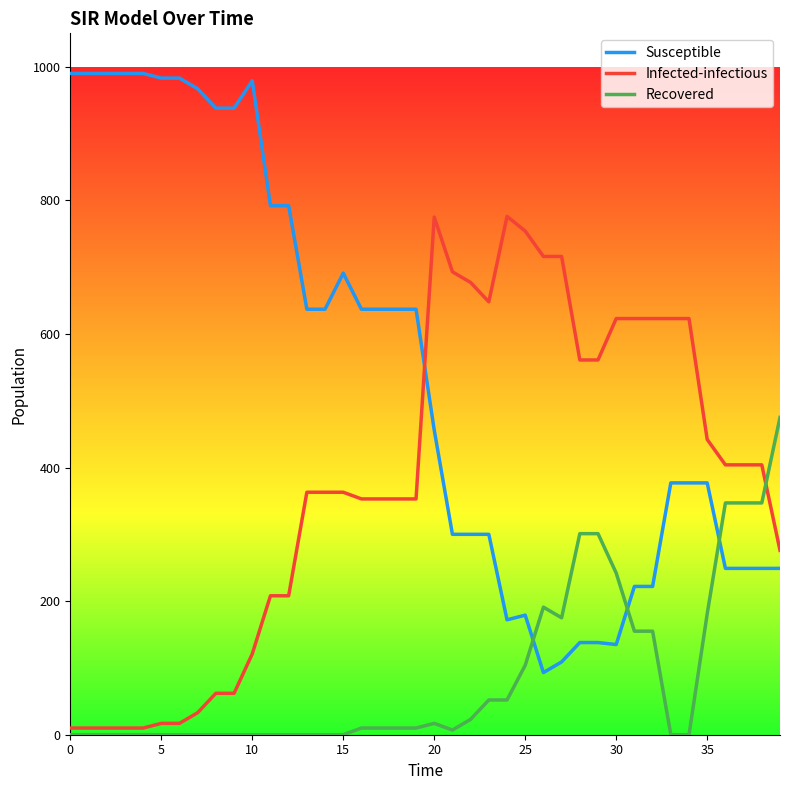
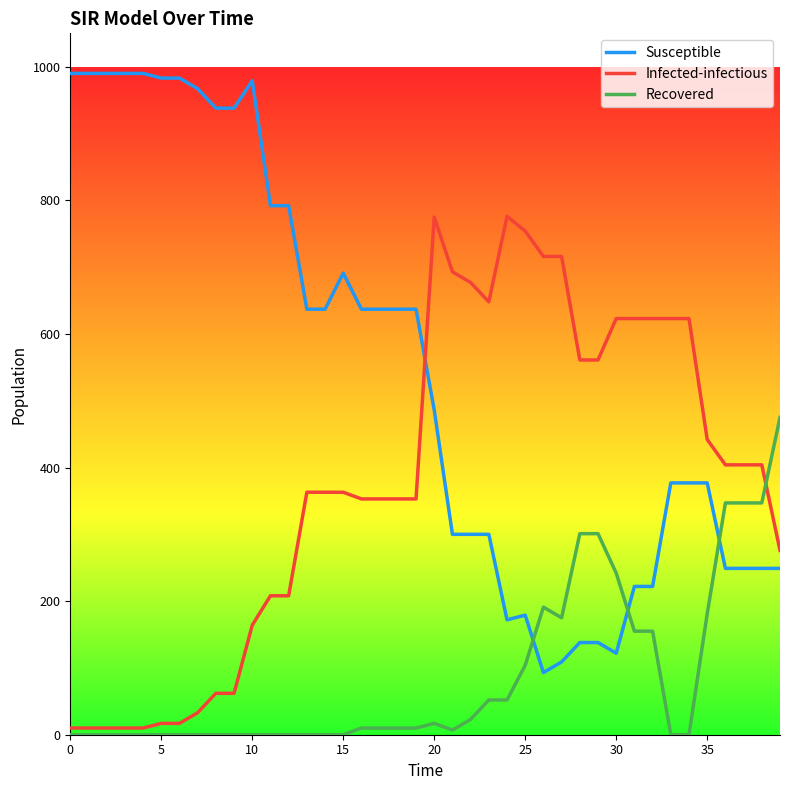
Infected-infectious, 10: 120 -> 160
Susceptible, 20: 460 -> 490
Susceptible, 30: 140 -> 120
